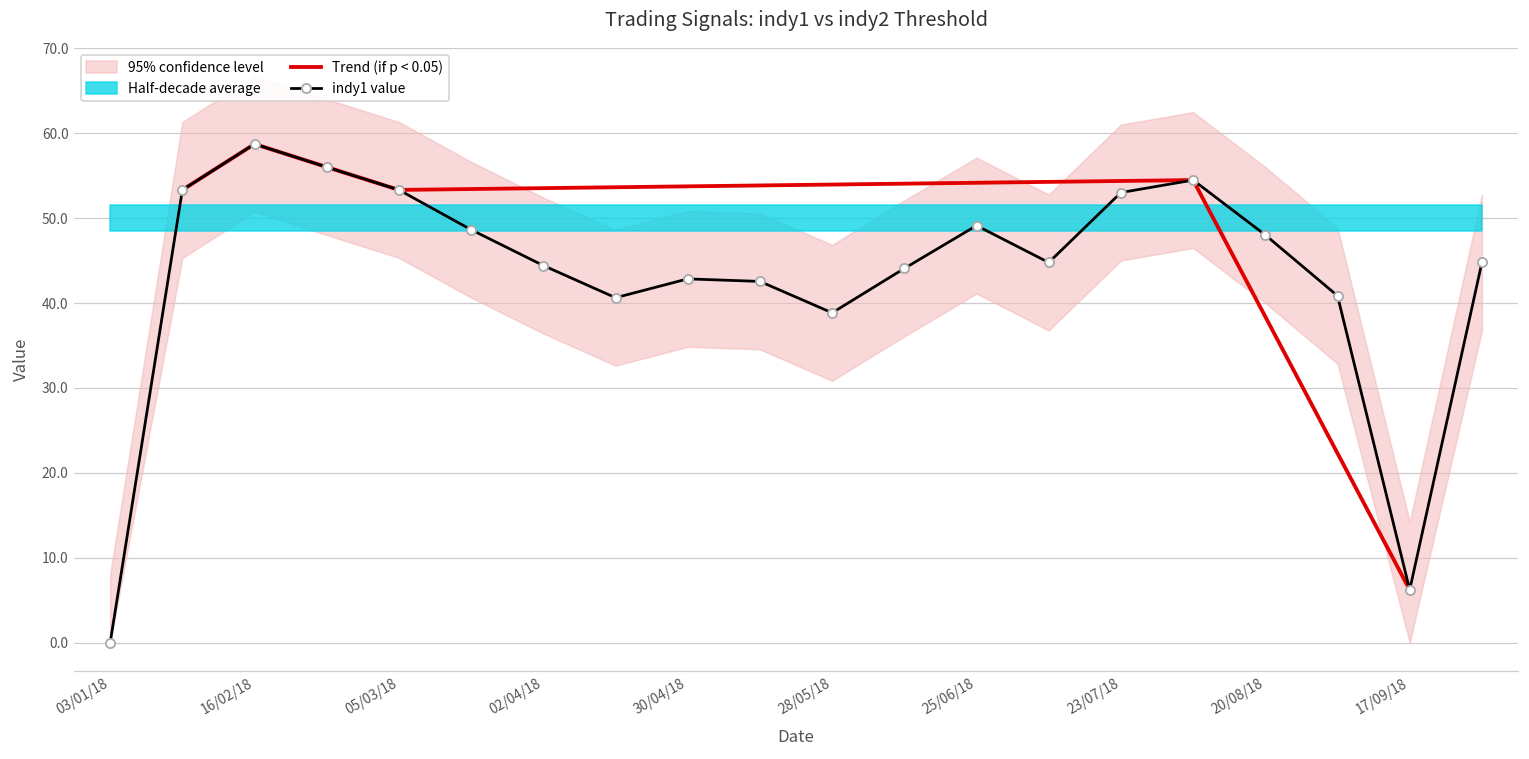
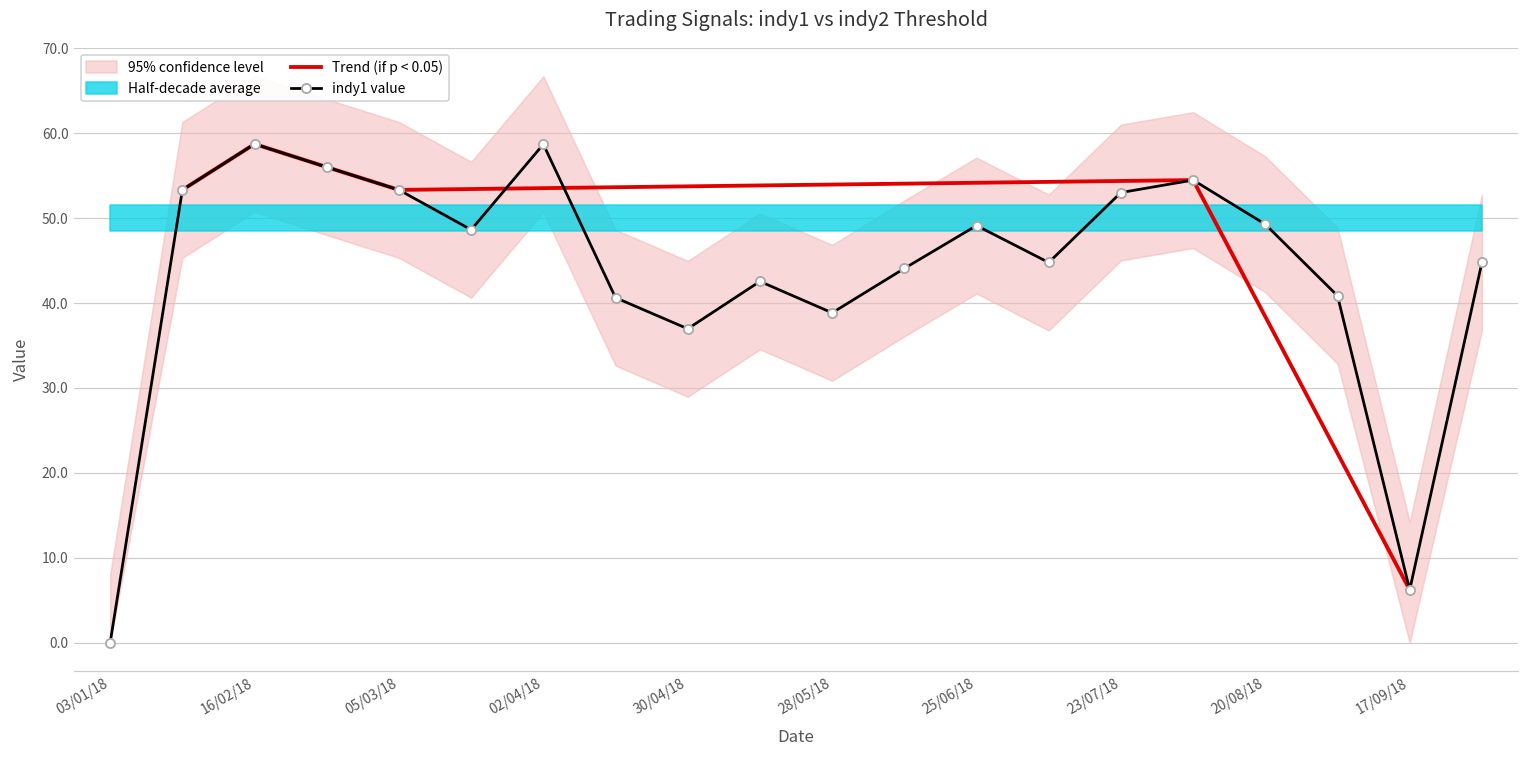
indy1 value, 02/04/18: 44 -> 59
indy1 value, 30/04/18: 43 -> 37
indy1 value, 20/08/18: 48 -> 49
